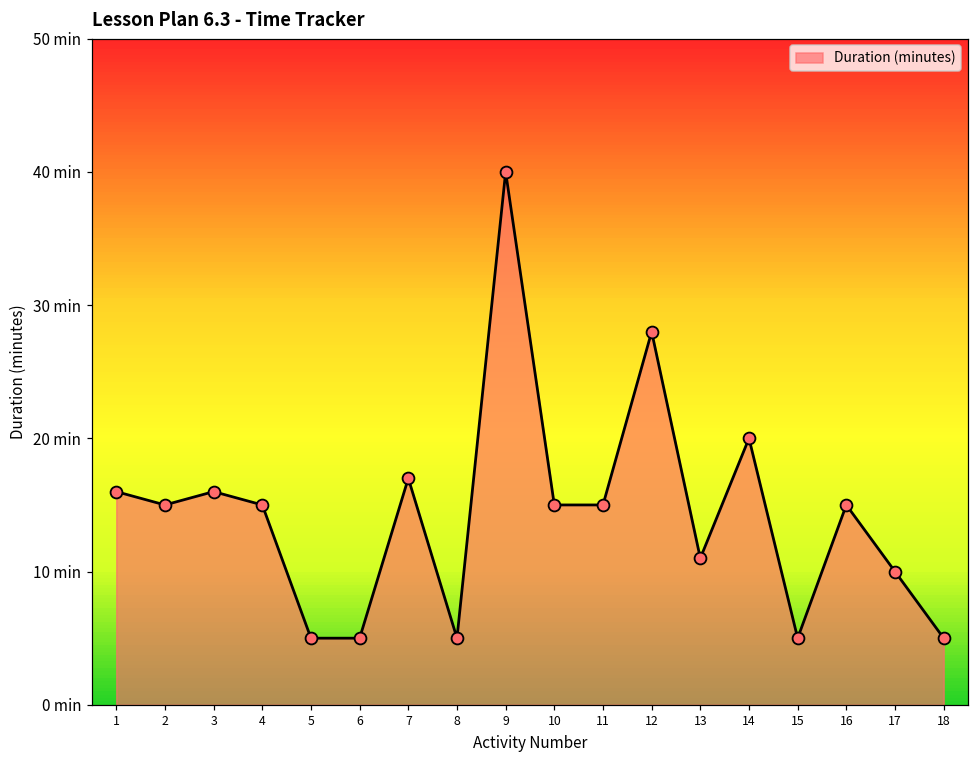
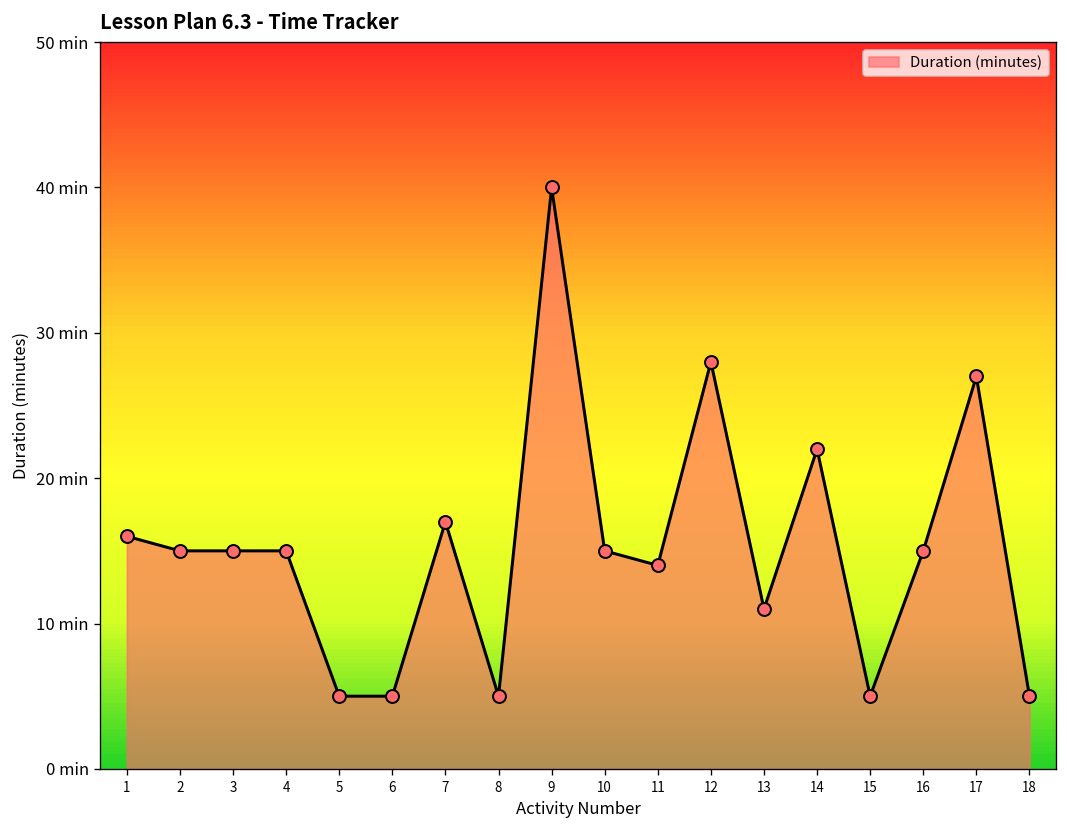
3: 16 min -> 15 min
11: 15 min -> 14 min
14: 20 min -> 22 min
17: 10 min -> 27 min
